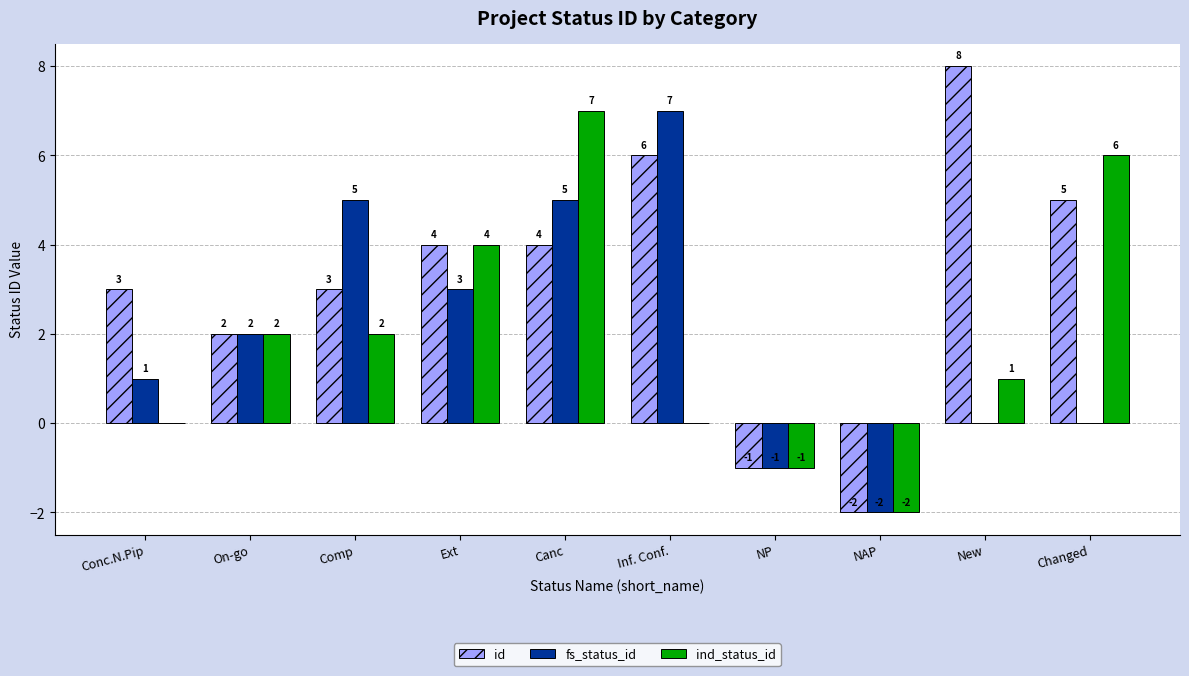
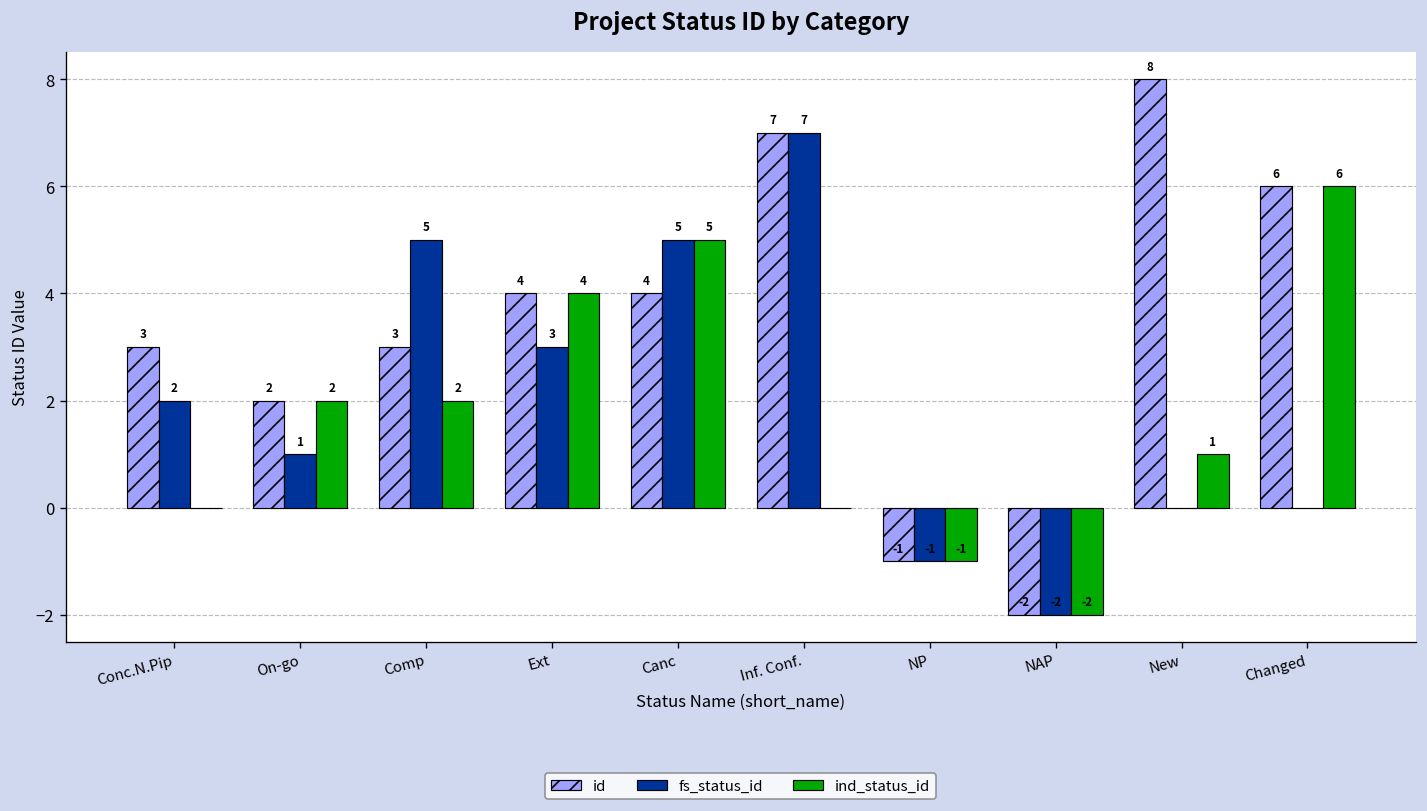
fs_status_id, Conc.N.Pip: 1 -> 2
fs_status_id, On-go: 2 -> 1
ind_status_id, Canc: 7 -> 5
id, Inf. Conf.: 6 -> 7
id, Changed: 5 -> 6
